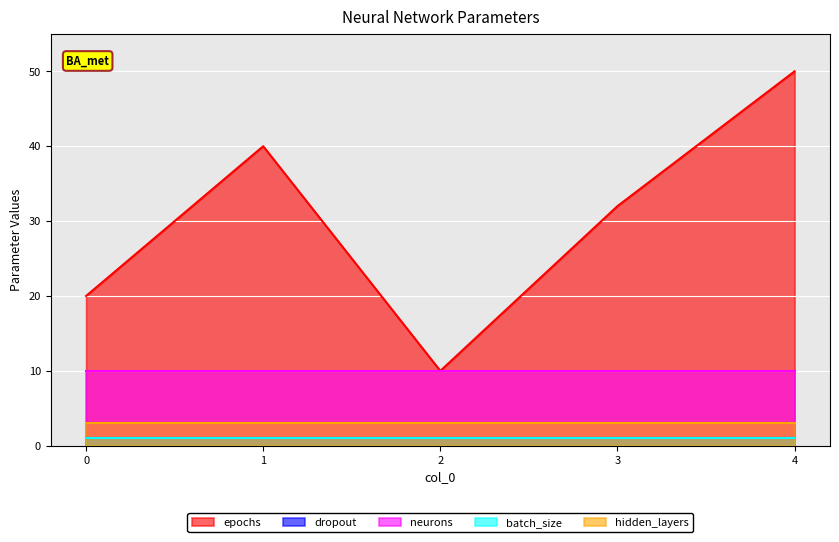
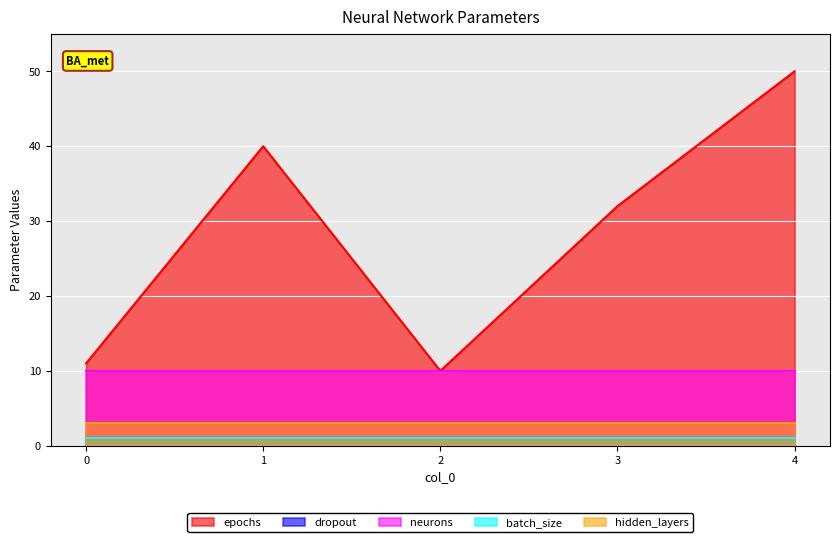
epochs, 0: 20 -> 11
